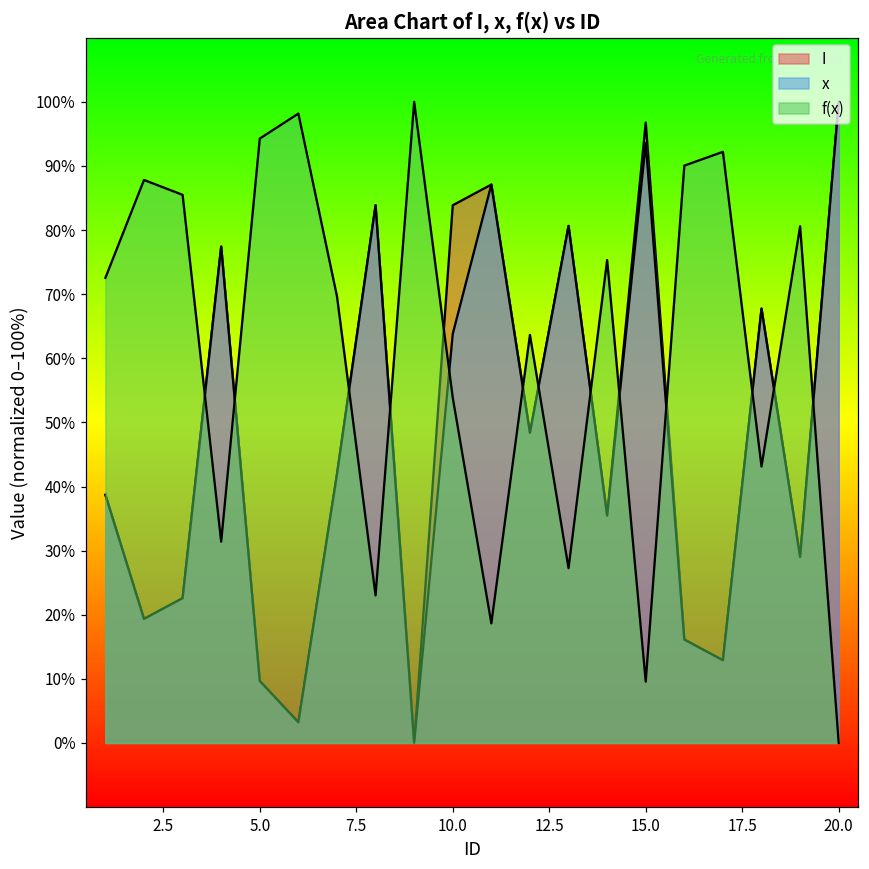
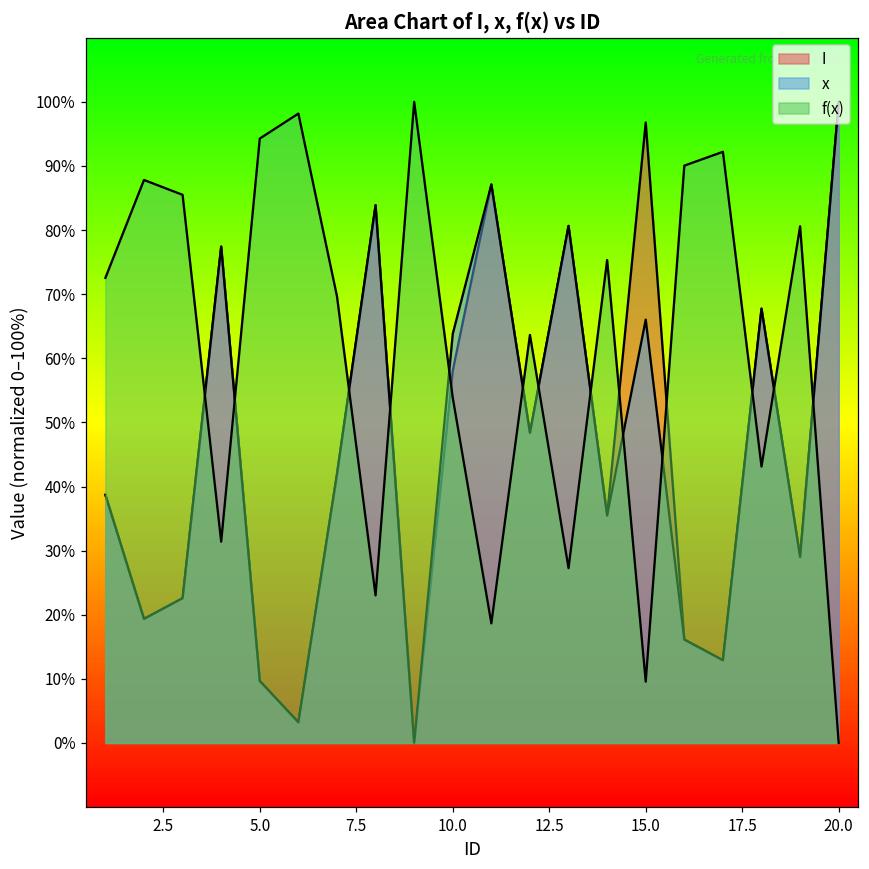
I, 10.0: 84% -> 58%
x, 15.0: 94% -> 66%
